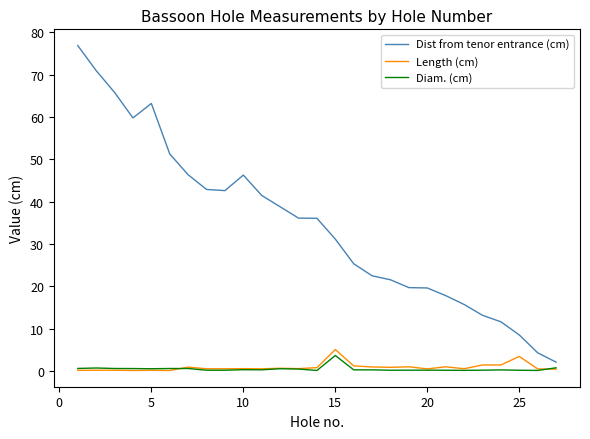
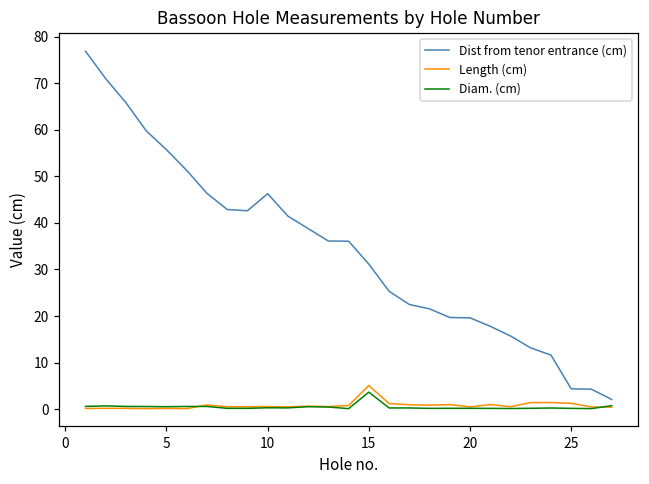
Dist from tenor entrance (cm), 5: 63 -> 56
Dist from tenor entrance (cm), 25: 9 -> 4
Length (cm), 25: 3 -> 1
